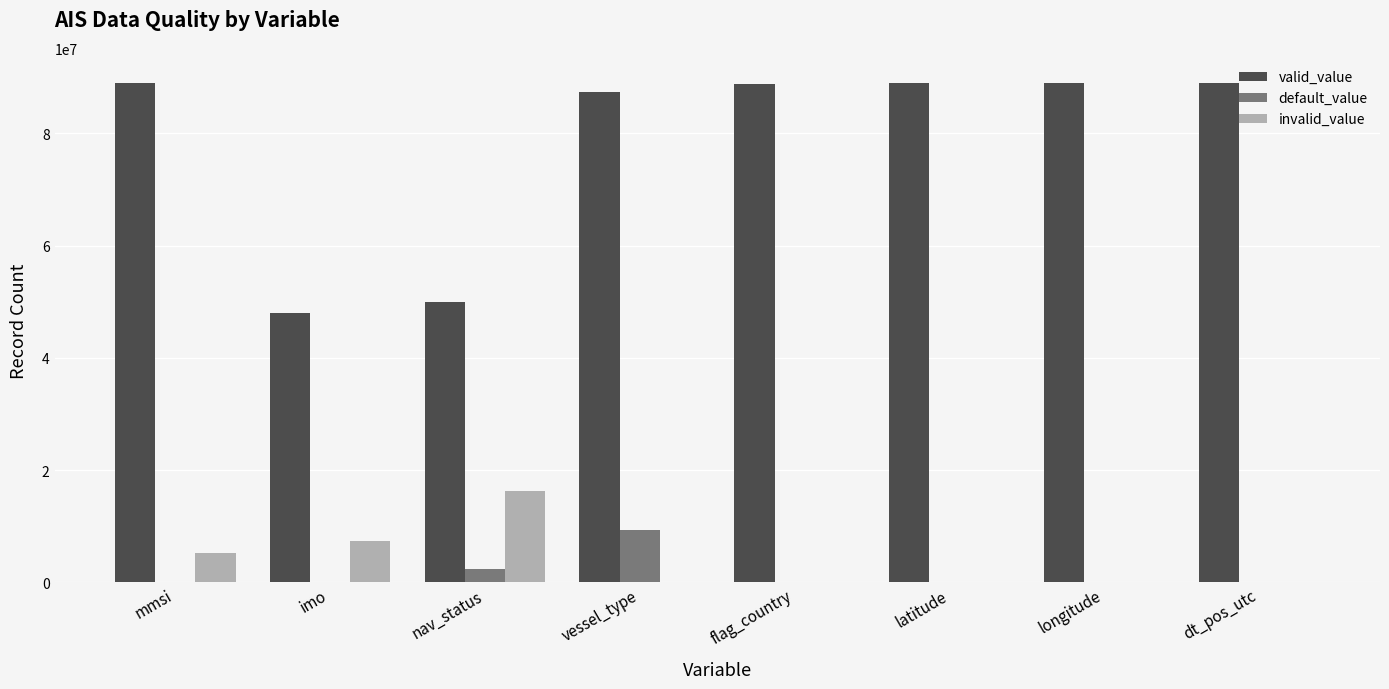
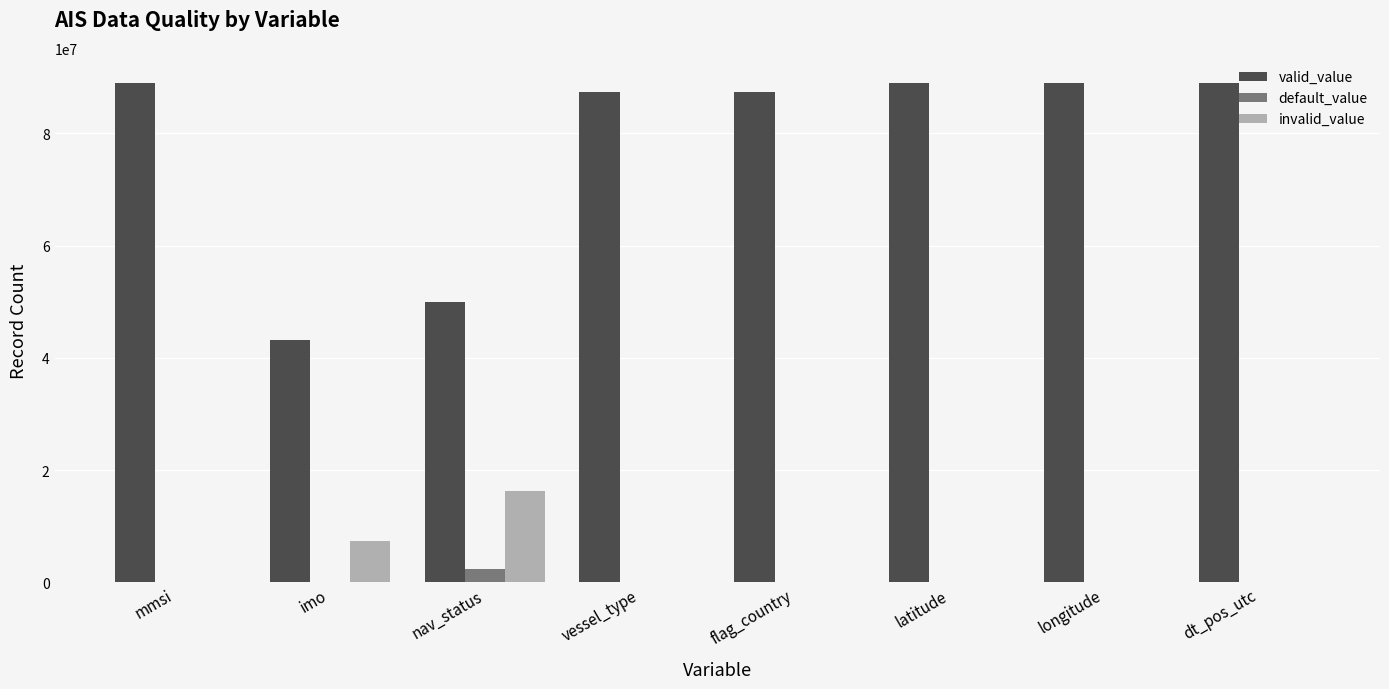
invalid_value, mmsi: 5000000 -> 0
valid_value, imo: 48000000 -> 43000000
default_value, vessel_type: 9000000 -> 0
valid_value, flag_country: 89000000 -> 87000000
